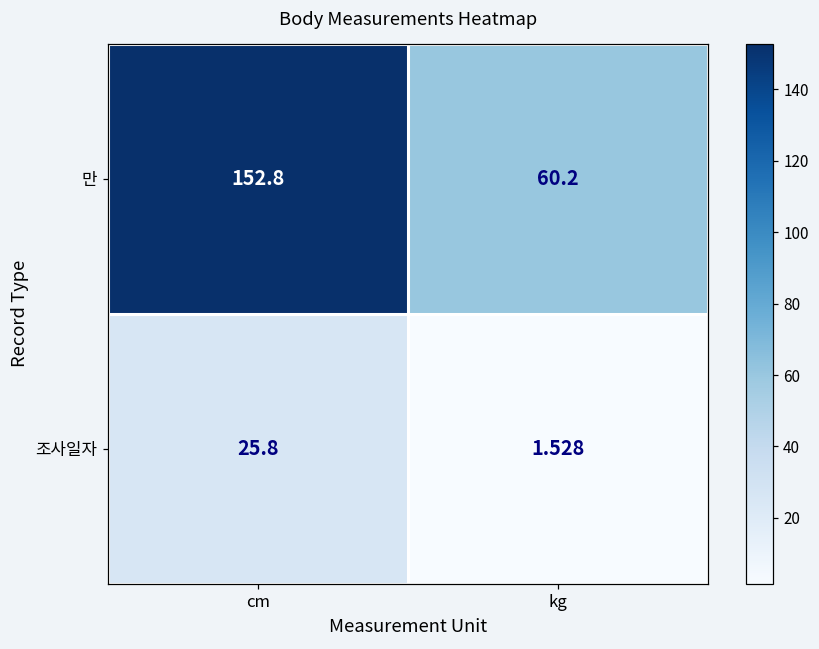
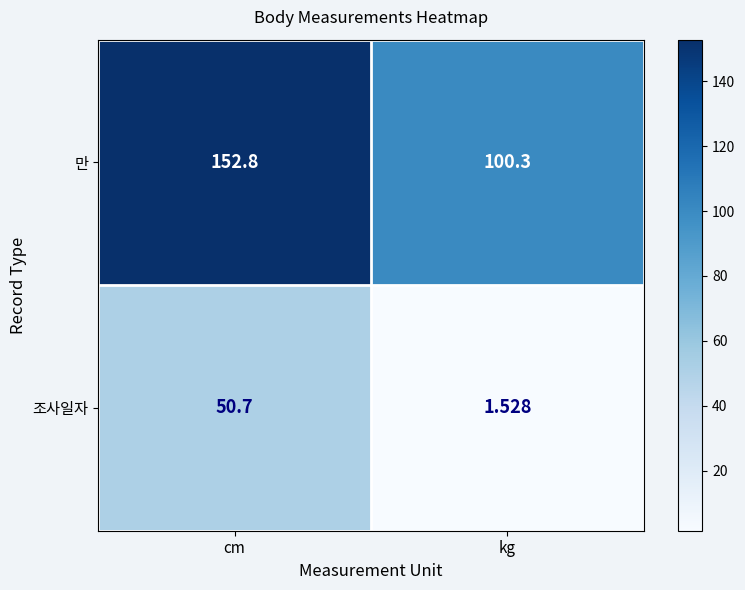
만, kg: 60.2 -> 100.3
조사일자, cm: 25.8 -> 50.7
